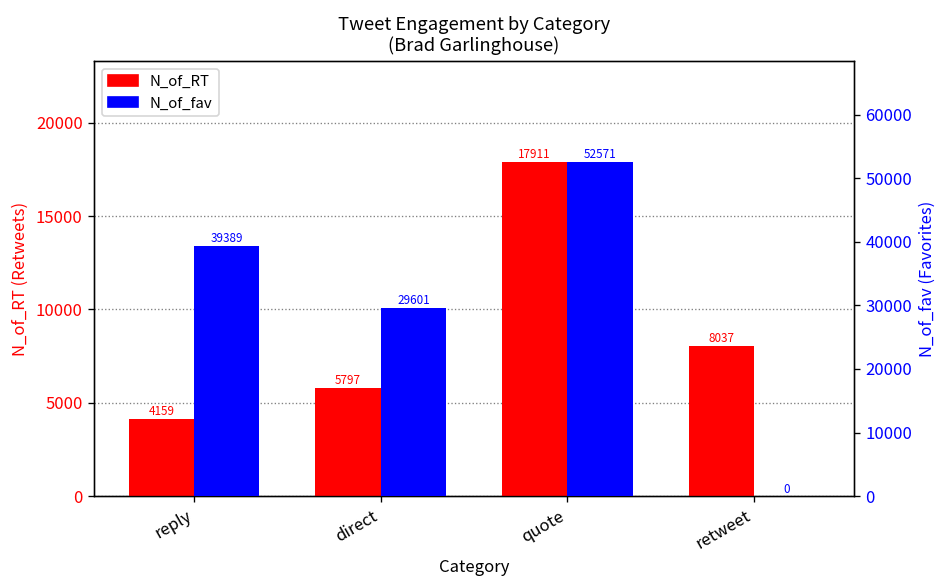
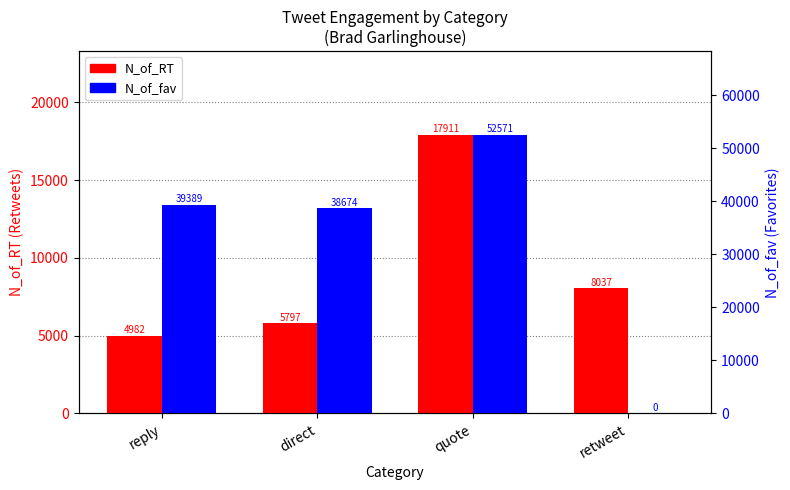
N_of_RT, reply: 4159 -> 4982
N_of_fav, direct: 29601 -> 38674
